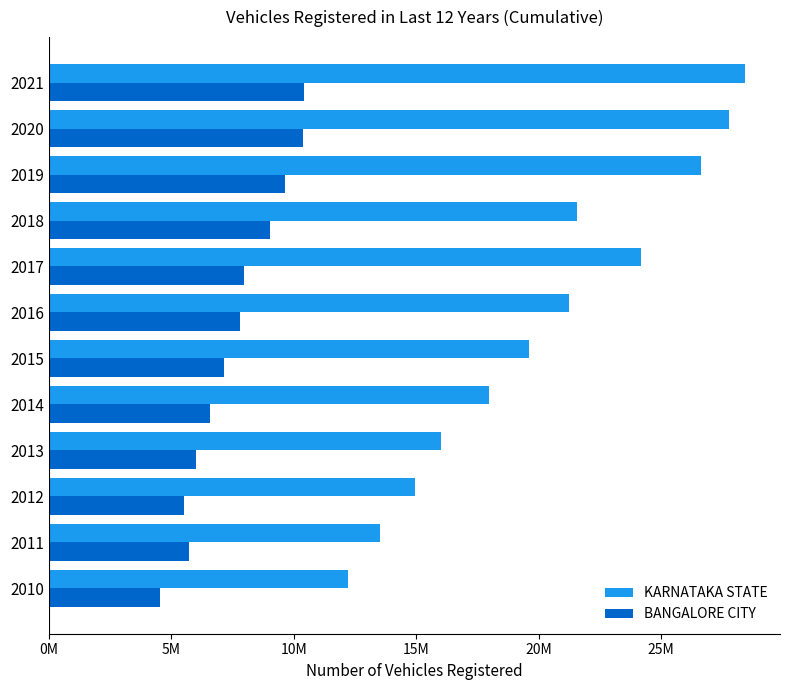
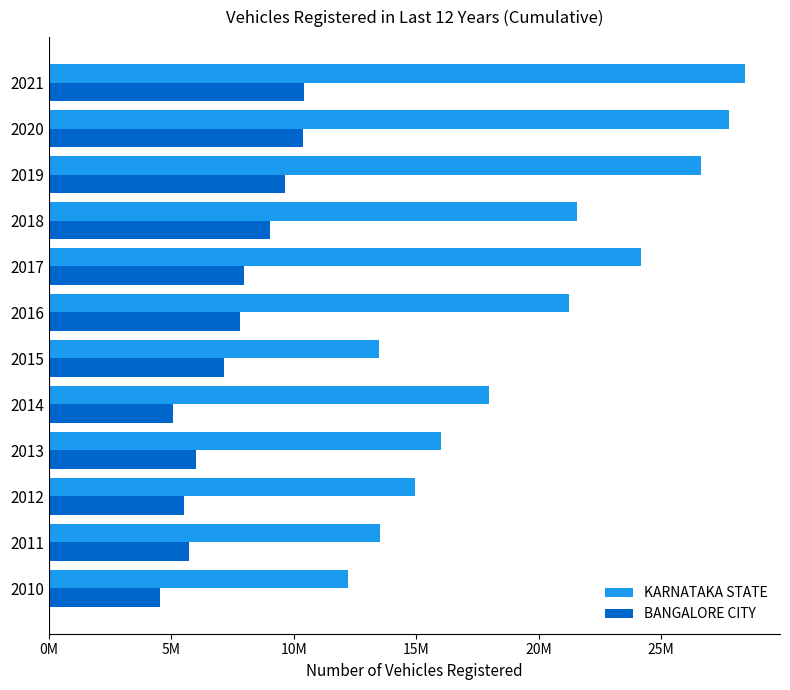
KARNATAKA STATE, 2015: 19600000 -> 13500000
BANGALORE CITY, 2014: 6600000 -> 5100000
